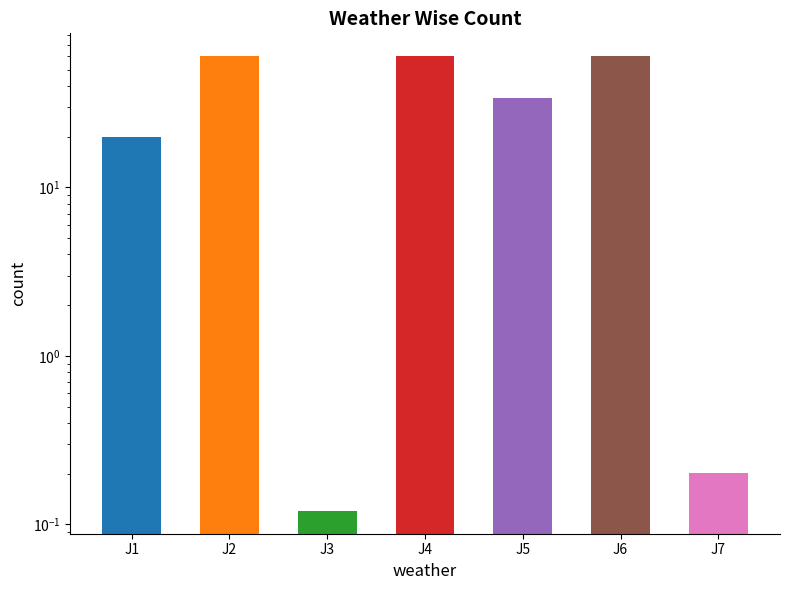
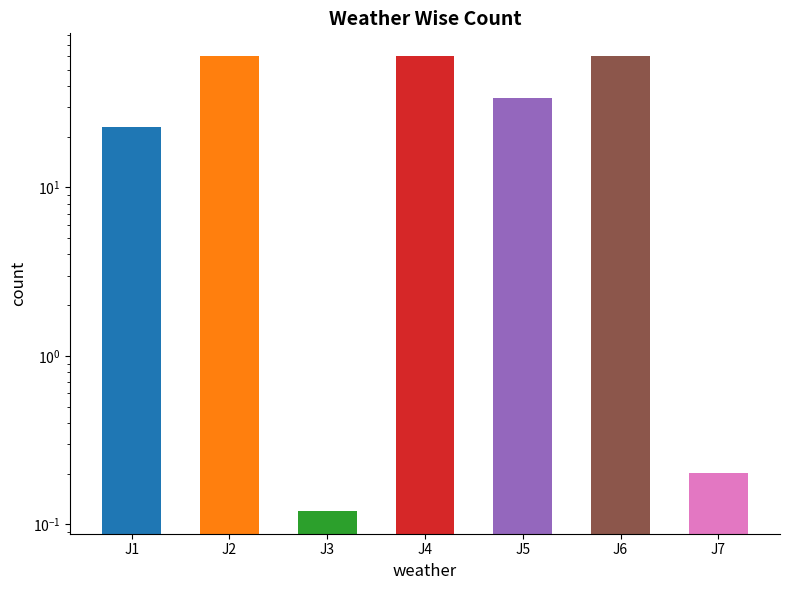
J1: 20 -> 23
